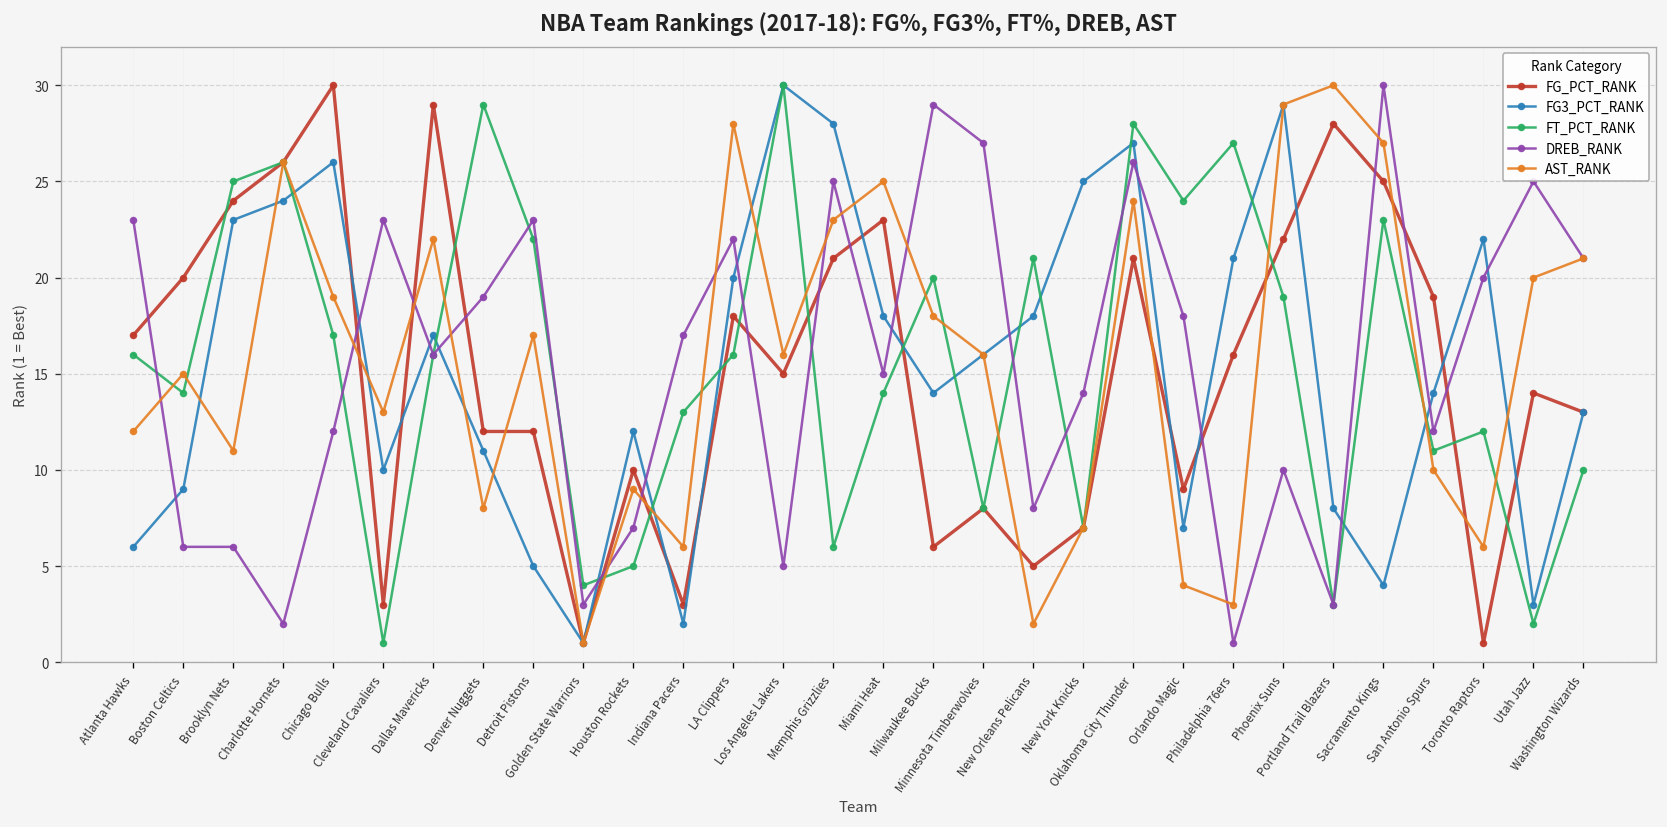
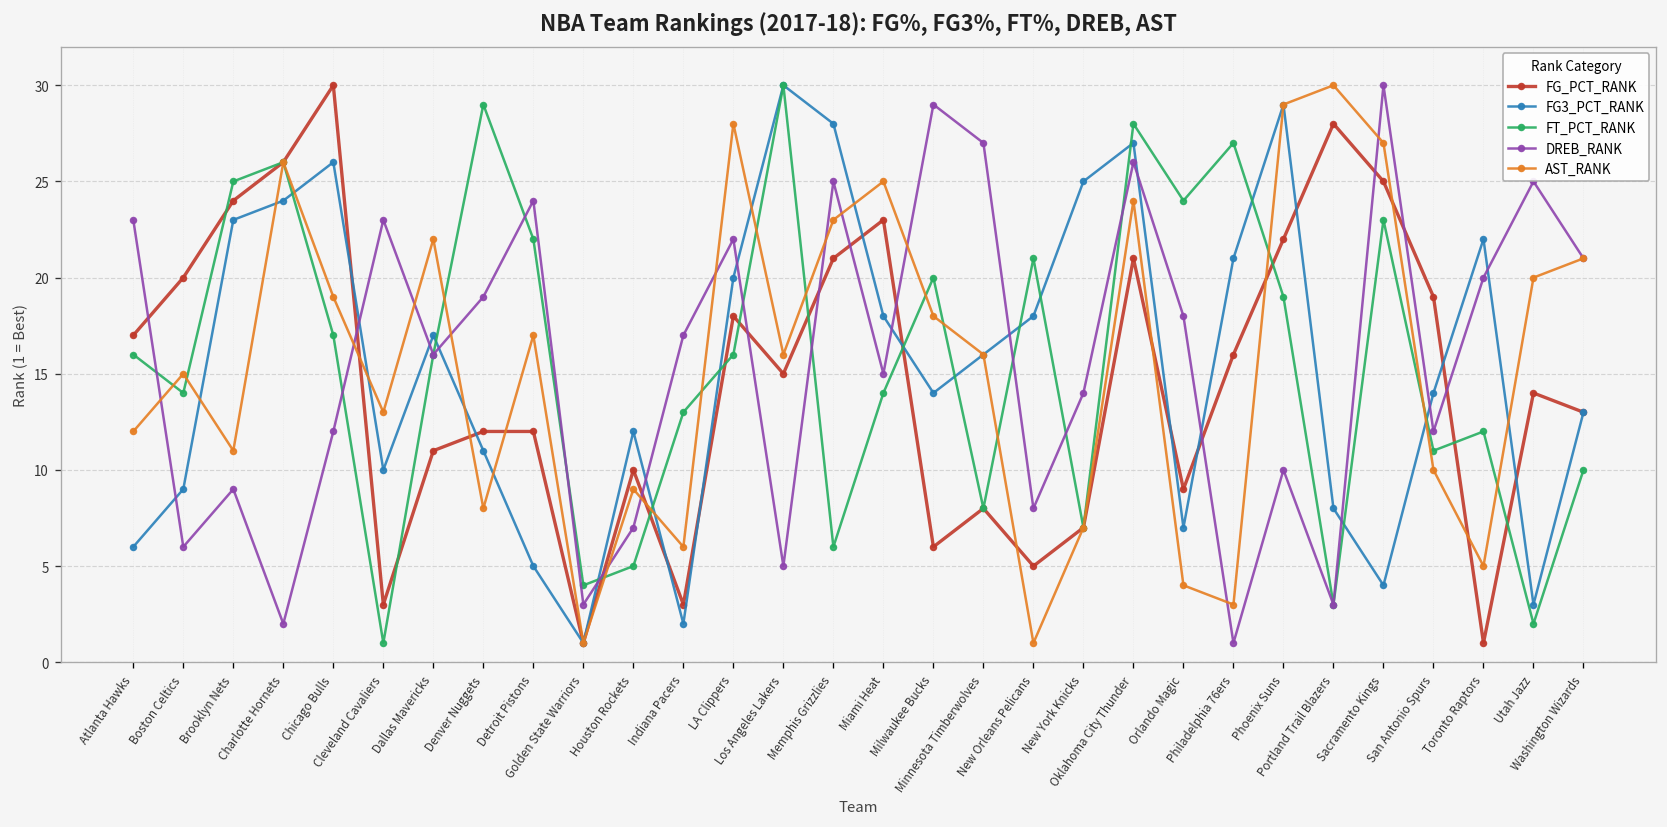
DREB_RANK, Brooklyn Nets: 6 -> 9
FG_PCT_RANK, Dallas Mavericks: 29 -> 11
DREB_RANK, Detroit Pistons: 23 -> 24
AST_RANK, New Orleans Pelicans: 2 -> 1
AST_RANK, Toronto Raptors: 6 -> 5
